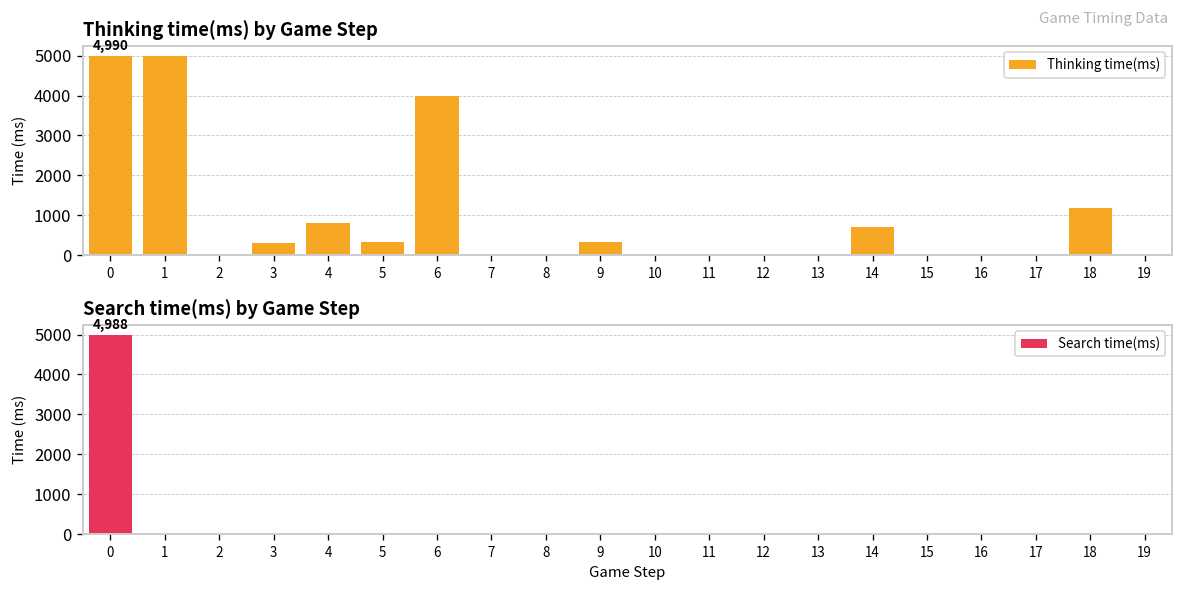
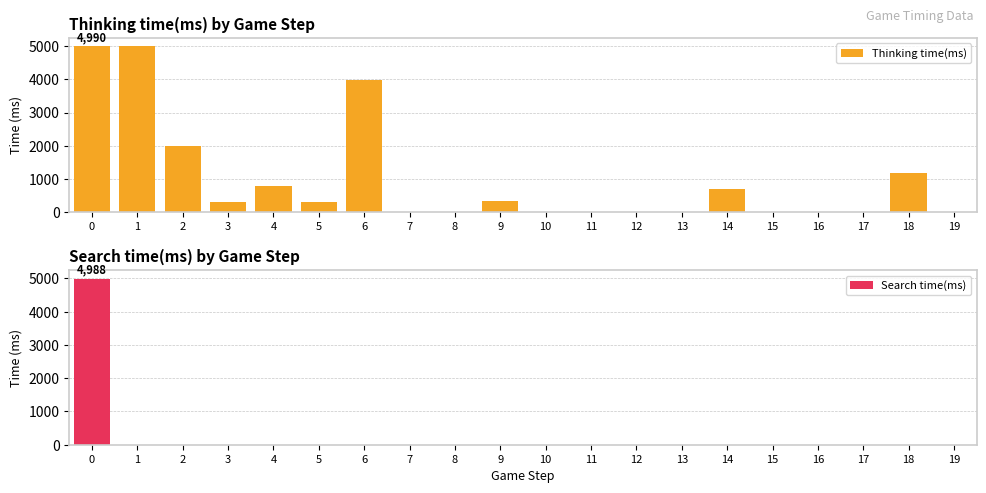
Thinking time(ms) by Game Step, 2: 0 -> 2000
